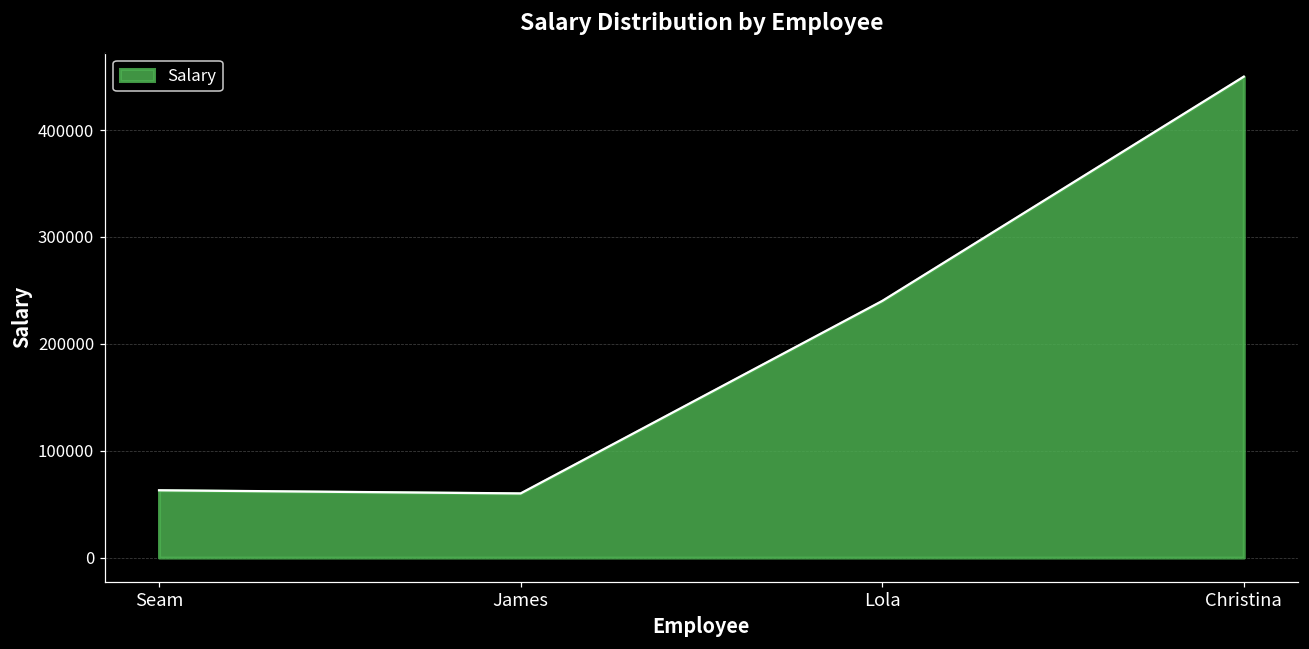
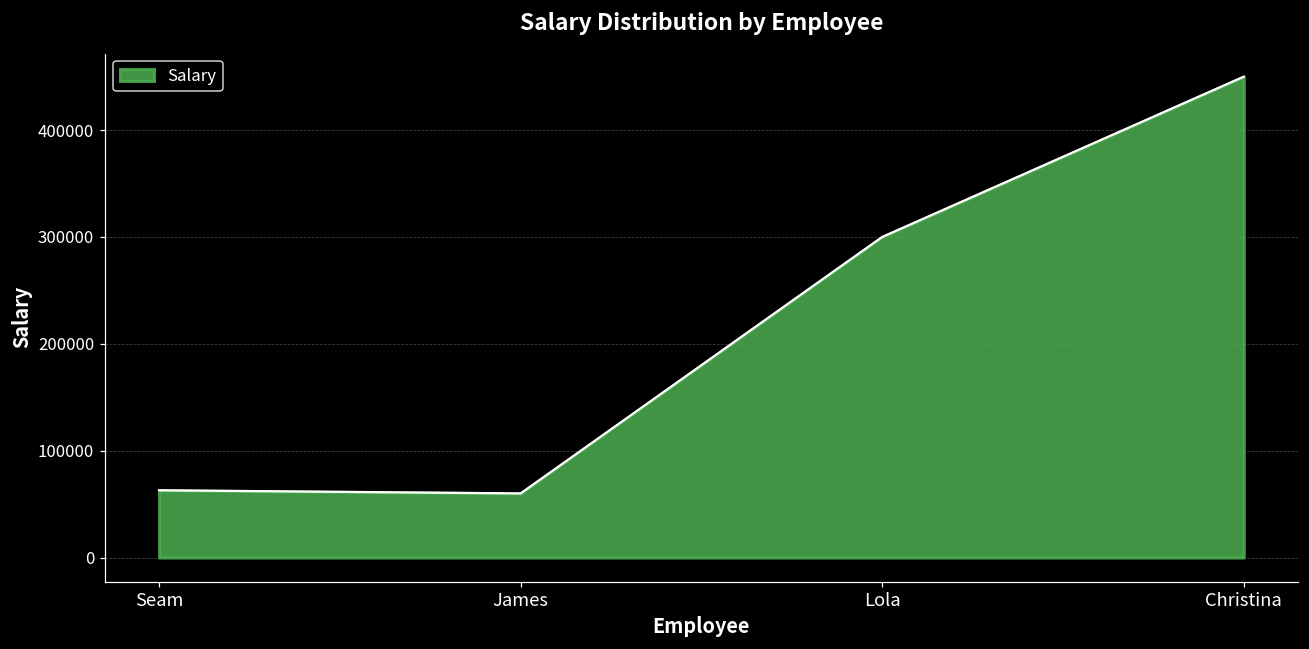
Lola: 240000 -> 300000
